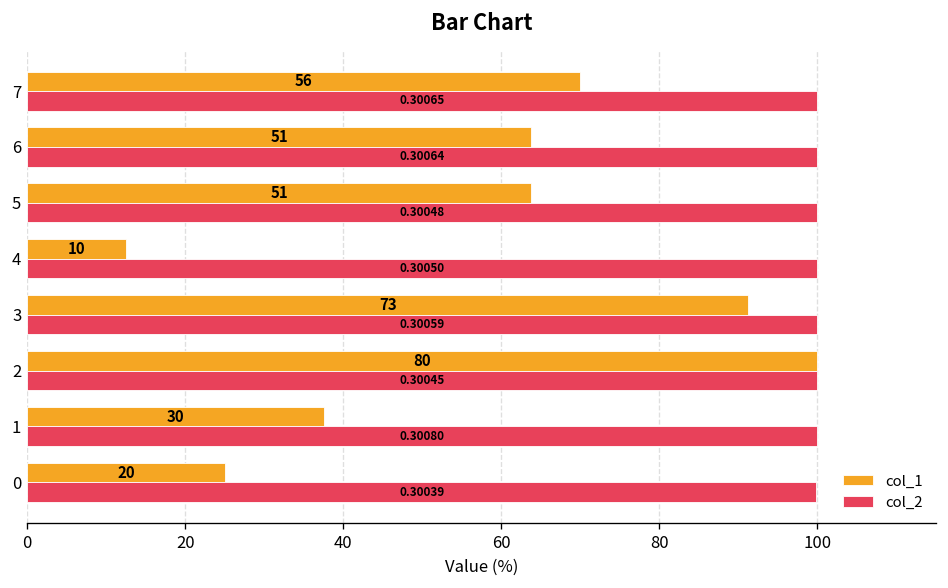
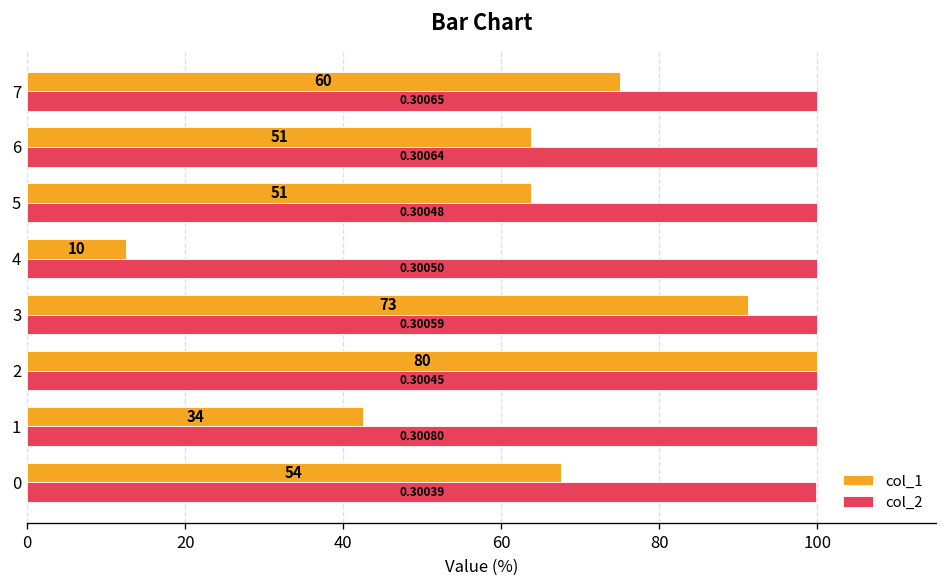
col_1, 7: 56 -> 60
col_1, 1: 30 -> 34
col_1, 0: 20 -> 54
